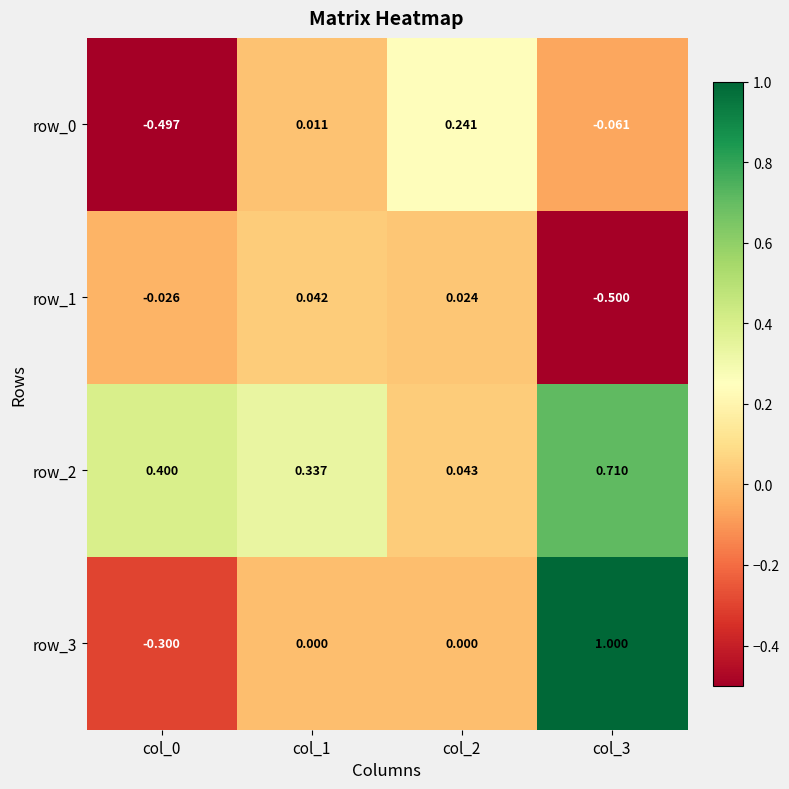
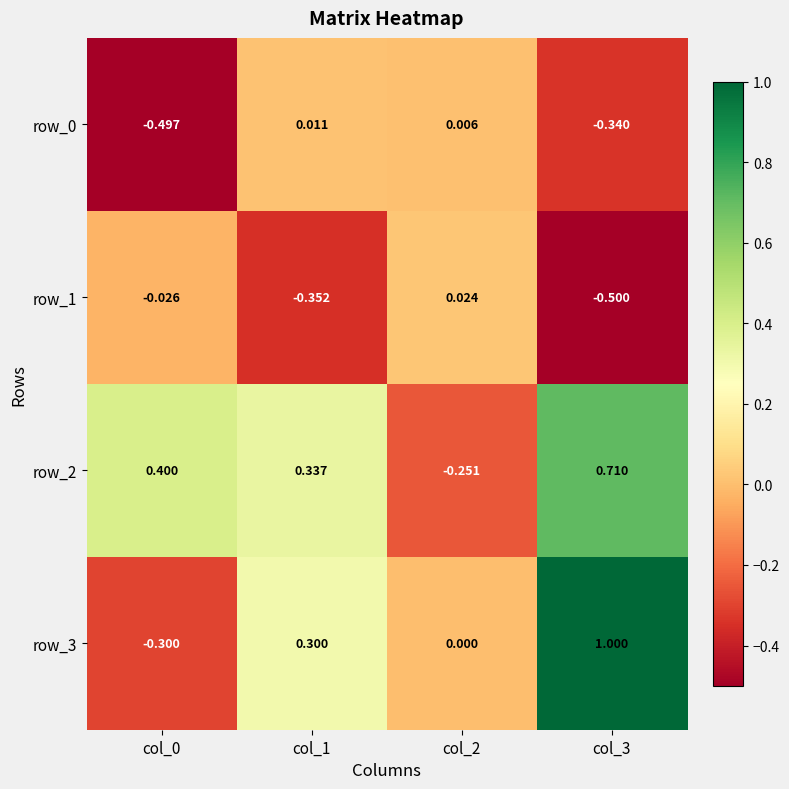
row_0, col_2: 0.241 -> 0.006
row_0, col_3: -0.061 -> -0.340
row_1, col_1: 0.042 -> -0.352
row_2, col_2: 0.043 -> -0.251
row_3, col_1: 0.000 -> 0.300
